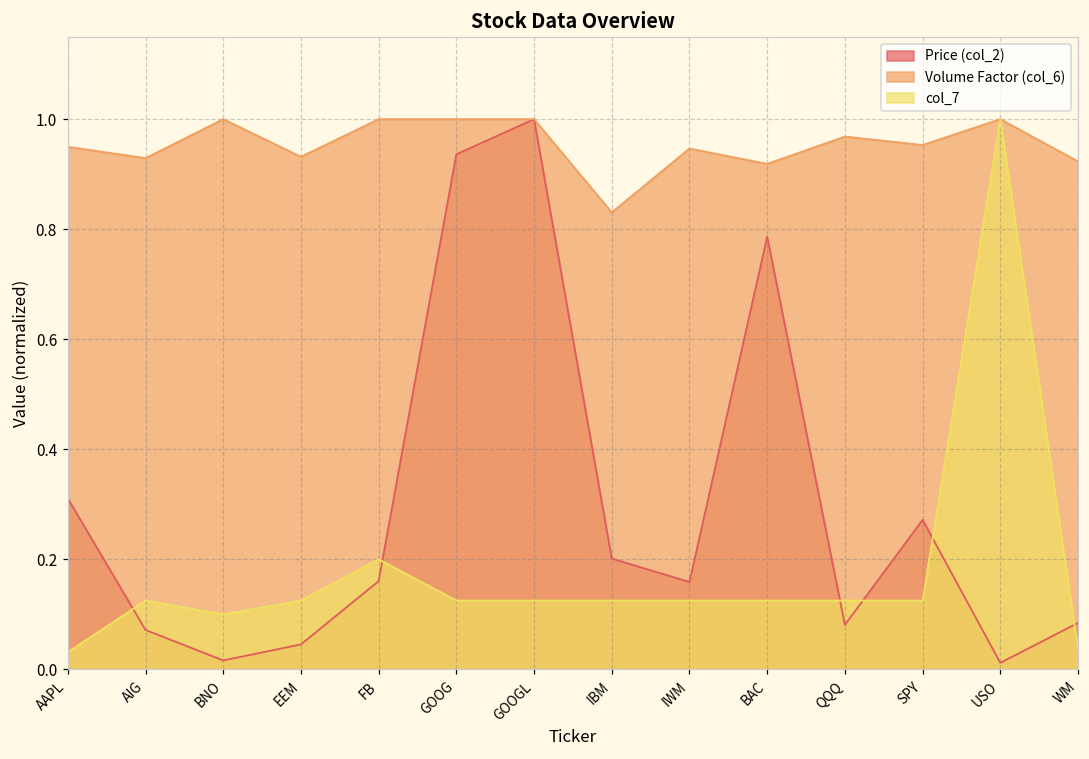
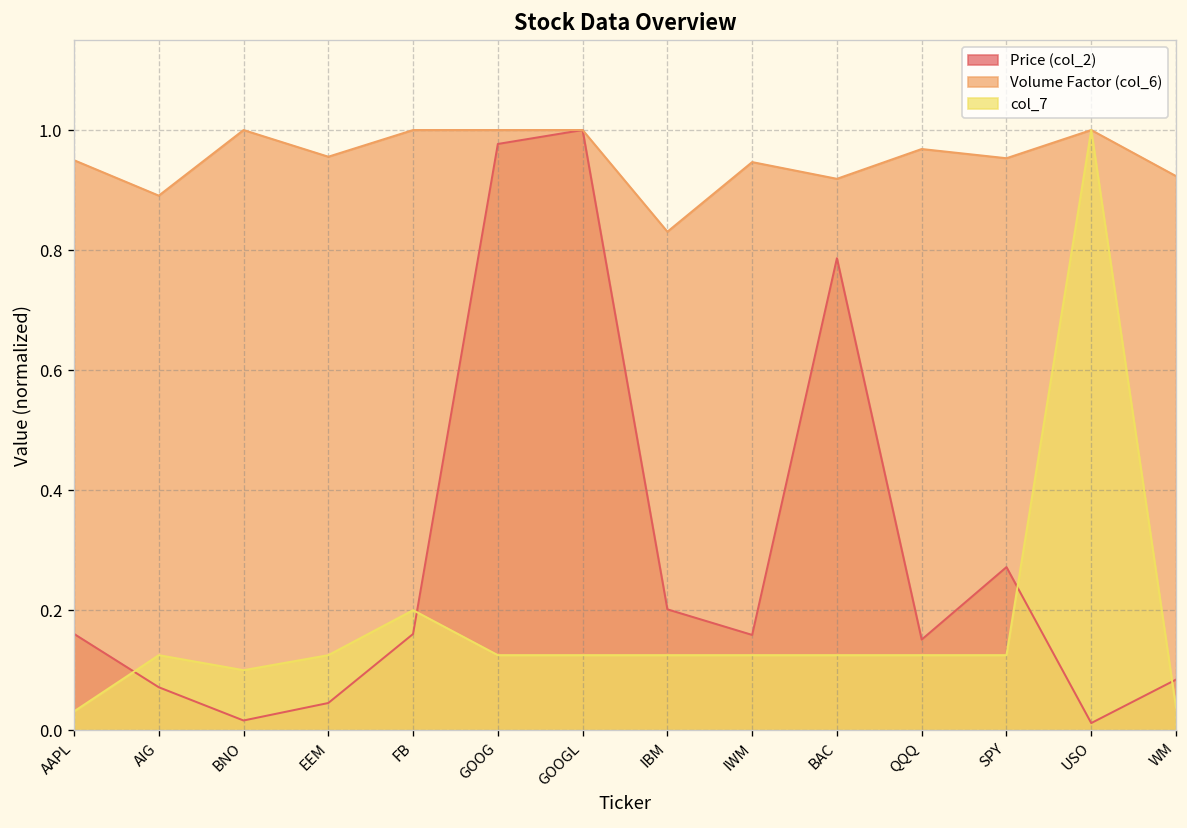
Price (col_2), AAPL: 0.31 -> 0.16
Volume Factor (col_6), AIG: 0.93 -> 0.89
Volume Factor (col_6), EEM: 0.93 -> 0.96
Price (col_2), GOOG: 0.94 -> 0.98
Price (col_2), QQQ: 0.08 -> 0.15
